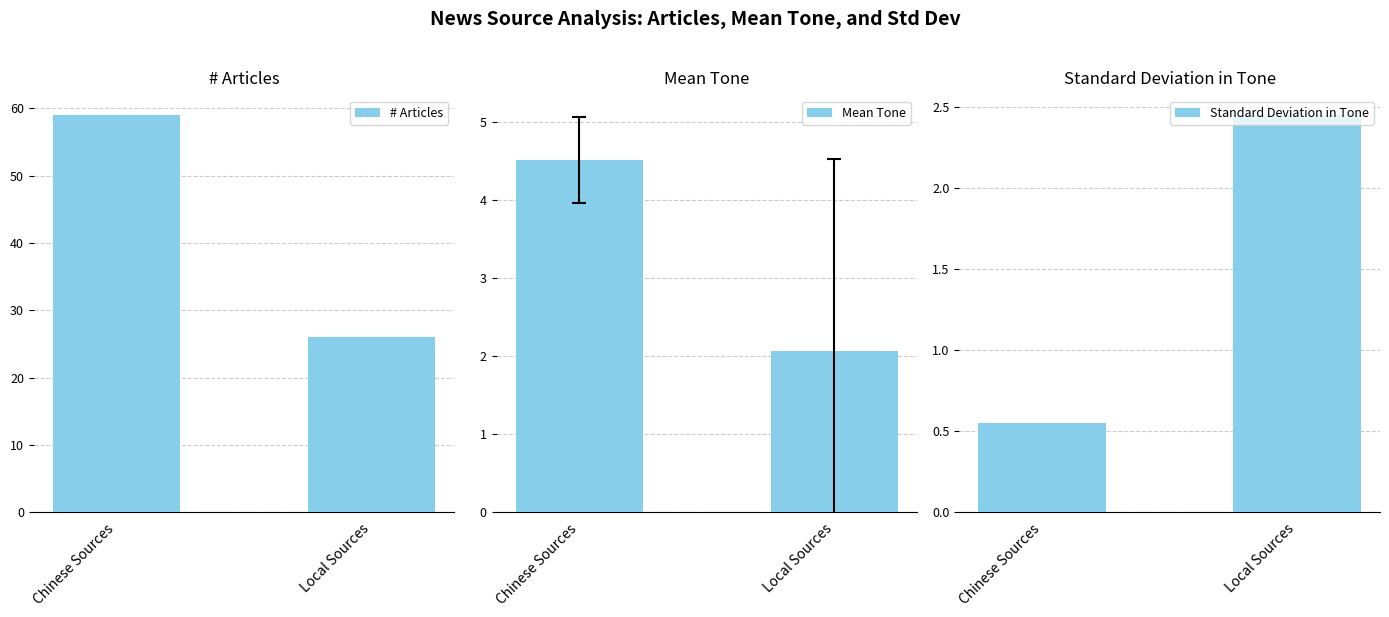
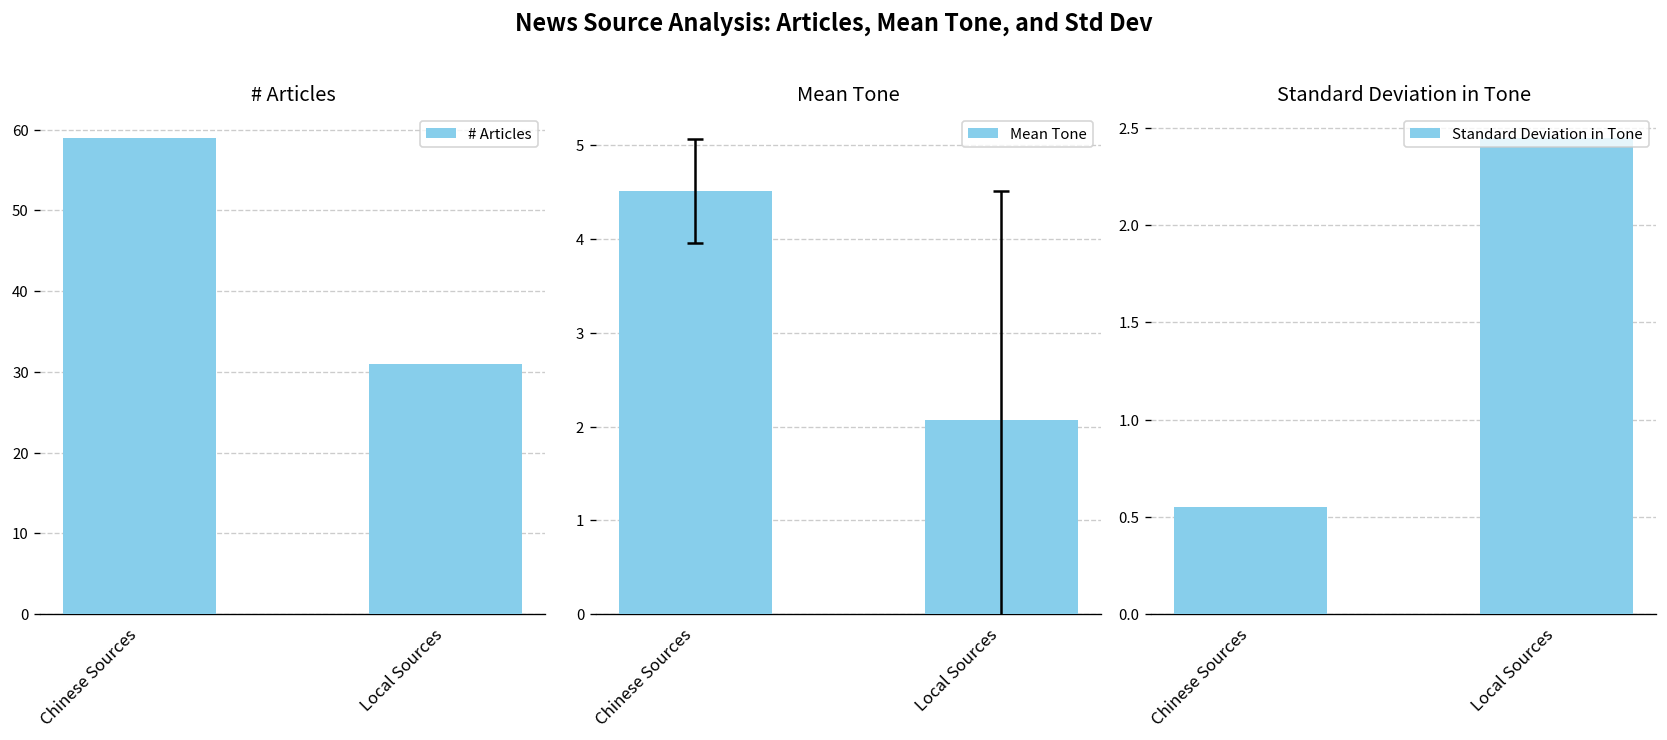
# Articles, Local Sources: 26 -> 31
